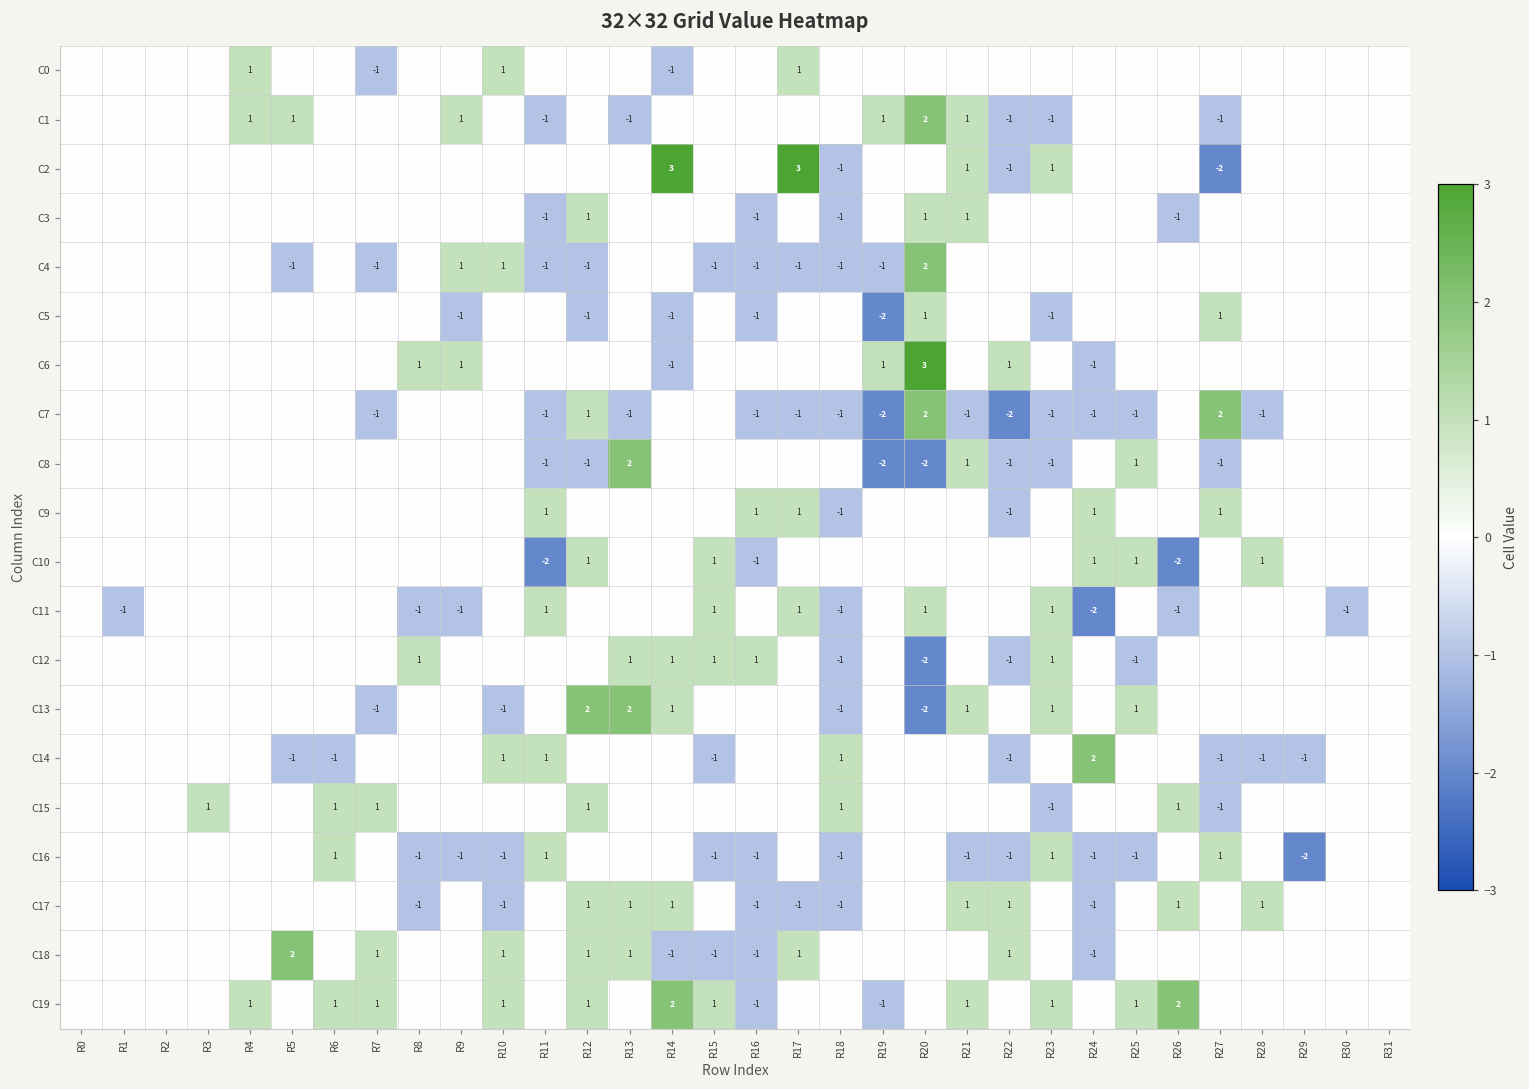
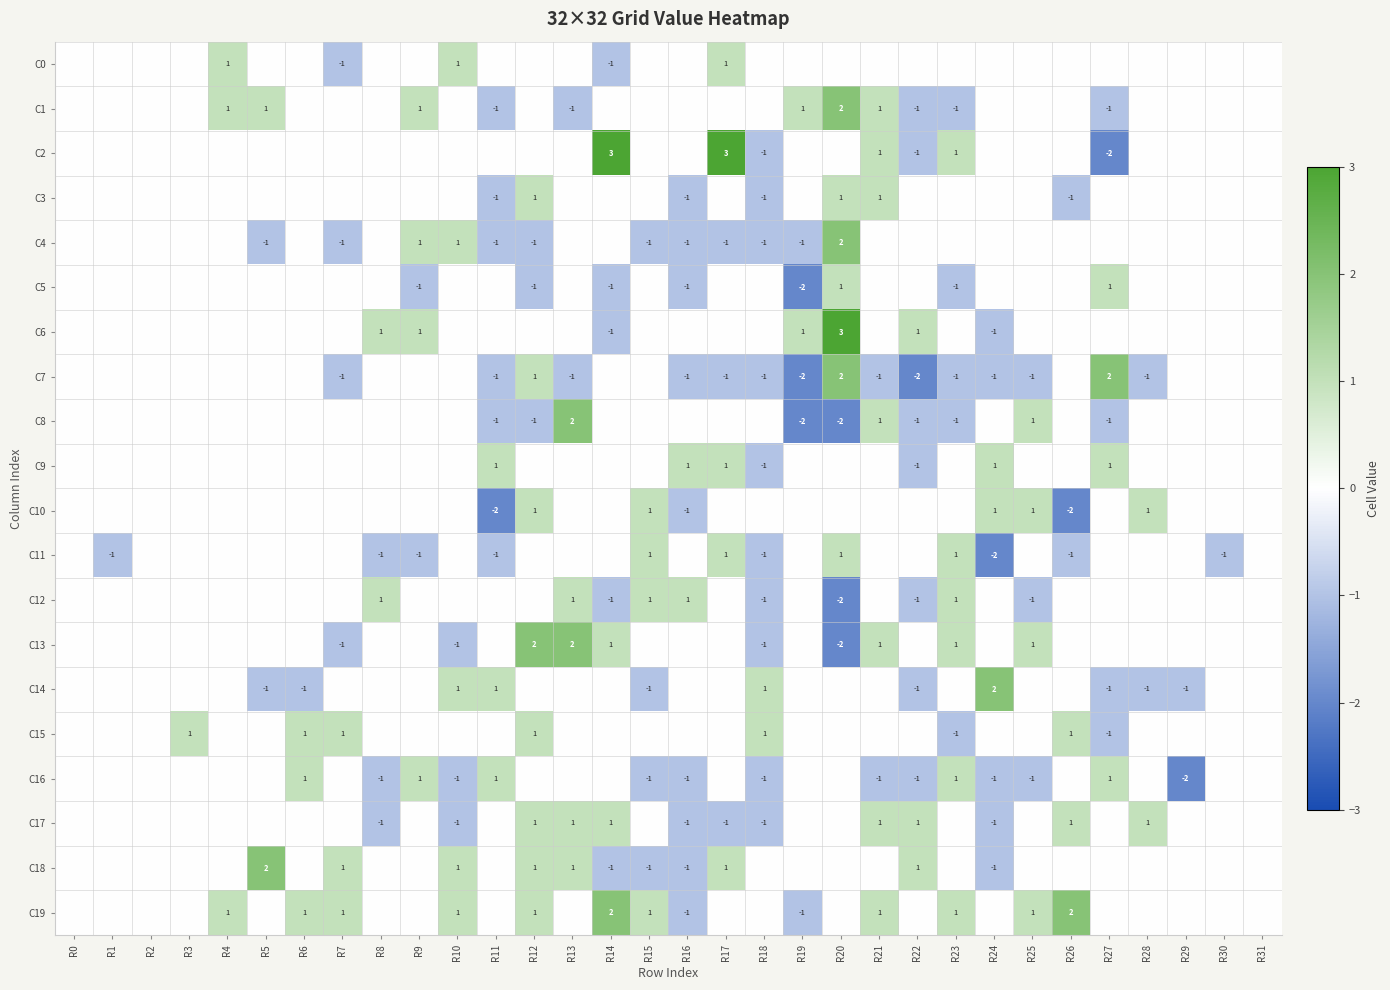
C11, R11: 1 -> -1
C12, R14: 1 -> -1
C16, R9: -1 -> 1
